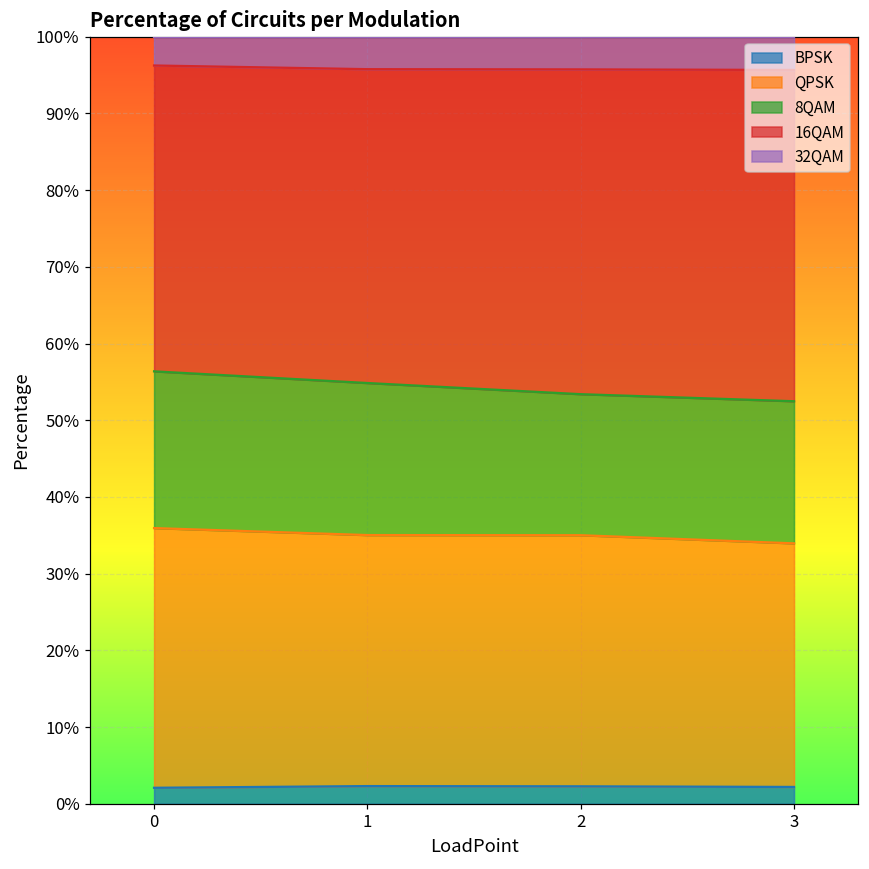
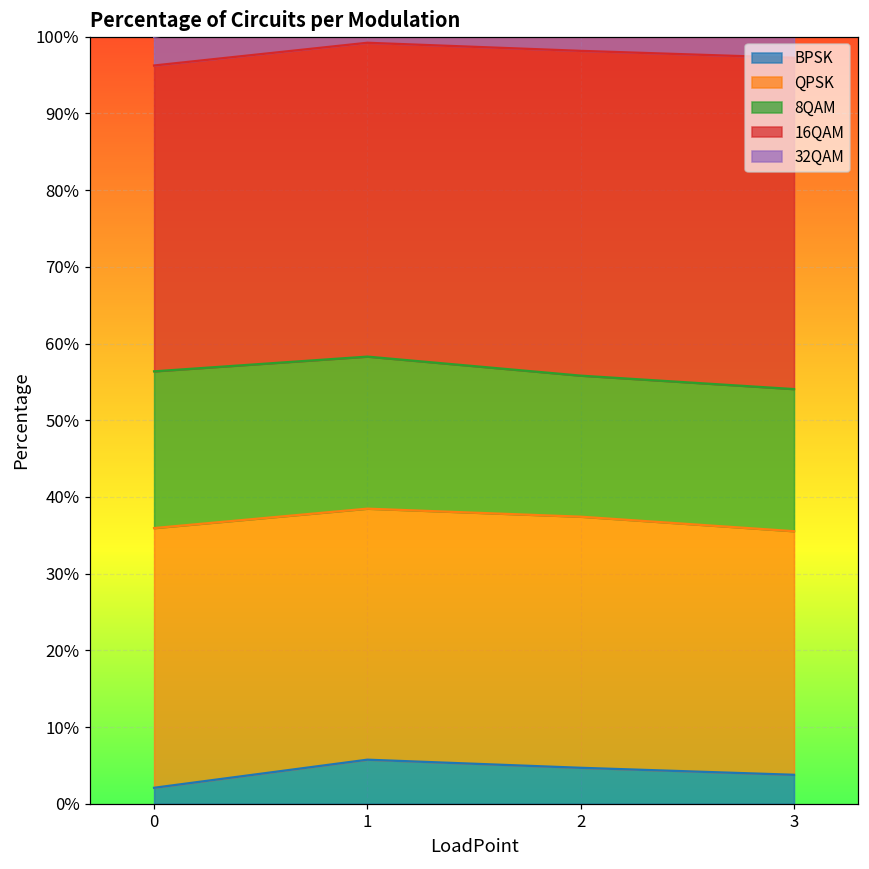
BPSK, 1: 2% -> 6%
BPSK, 2: 2% -> 5%
BPSK, 3: 2% -> 4%
